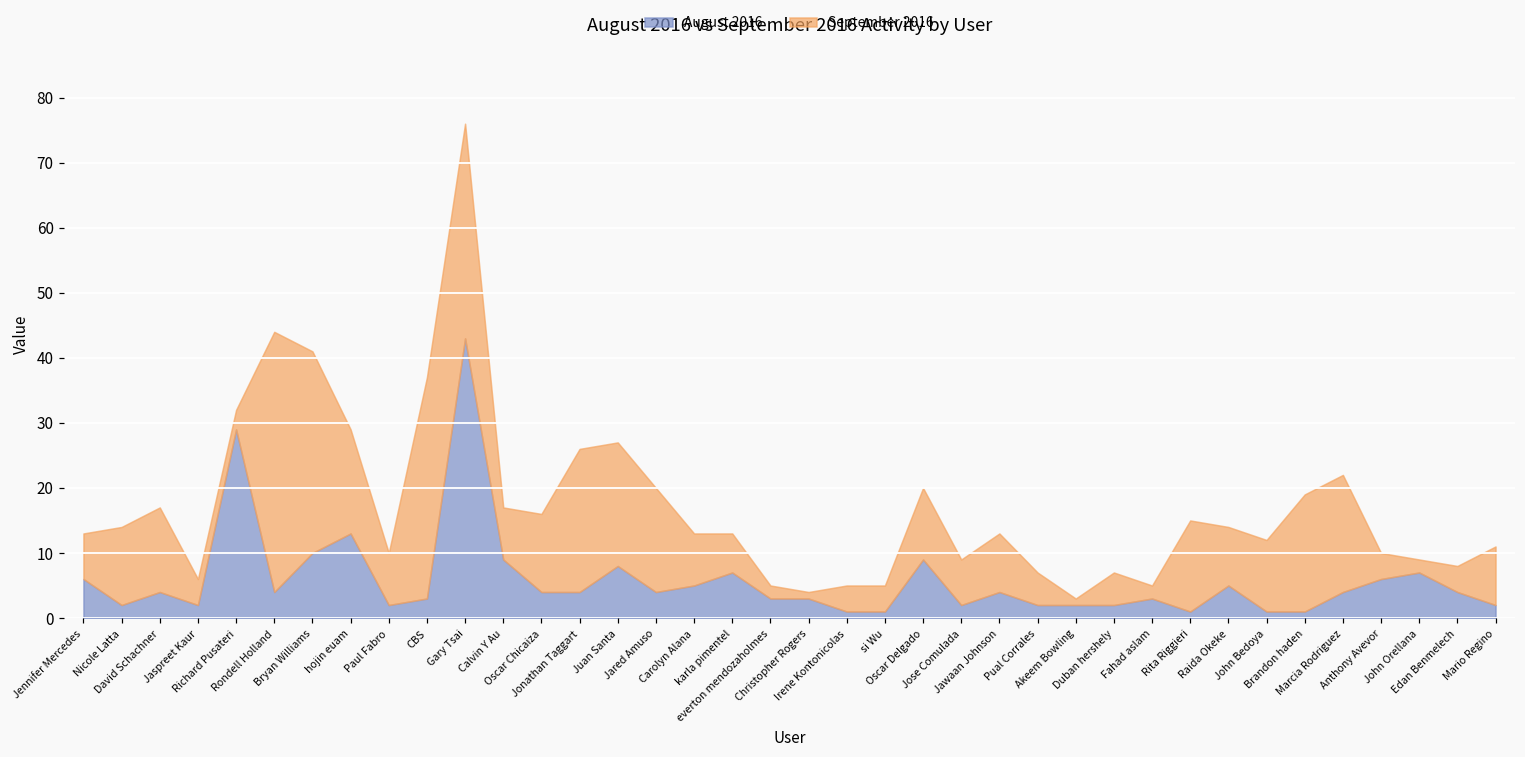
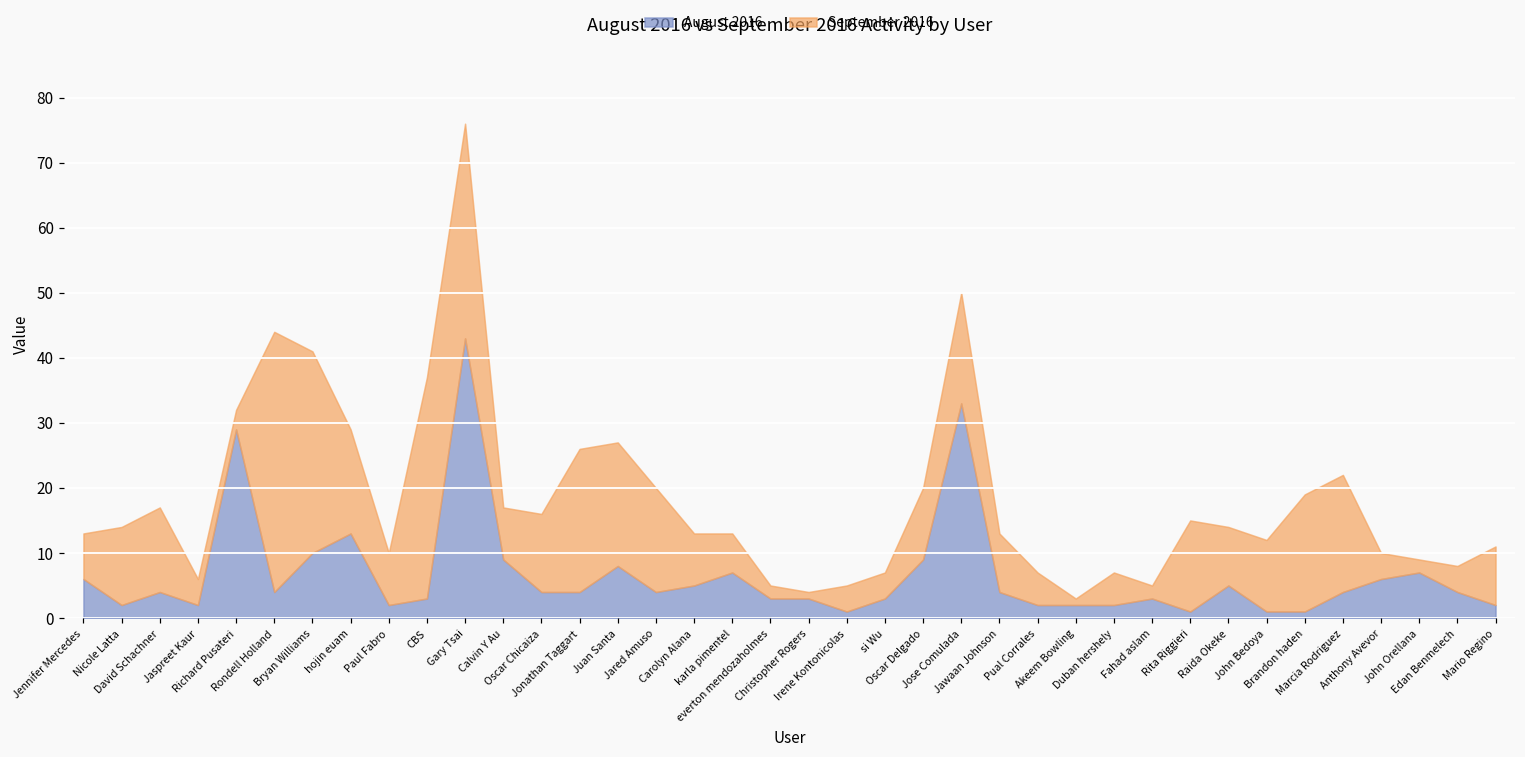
August 2016, si Wu: 1 -> 3
August 2016, Jose Comulada: 2 -> 33
September 2016, Jose Comulada: 7 -> 17
